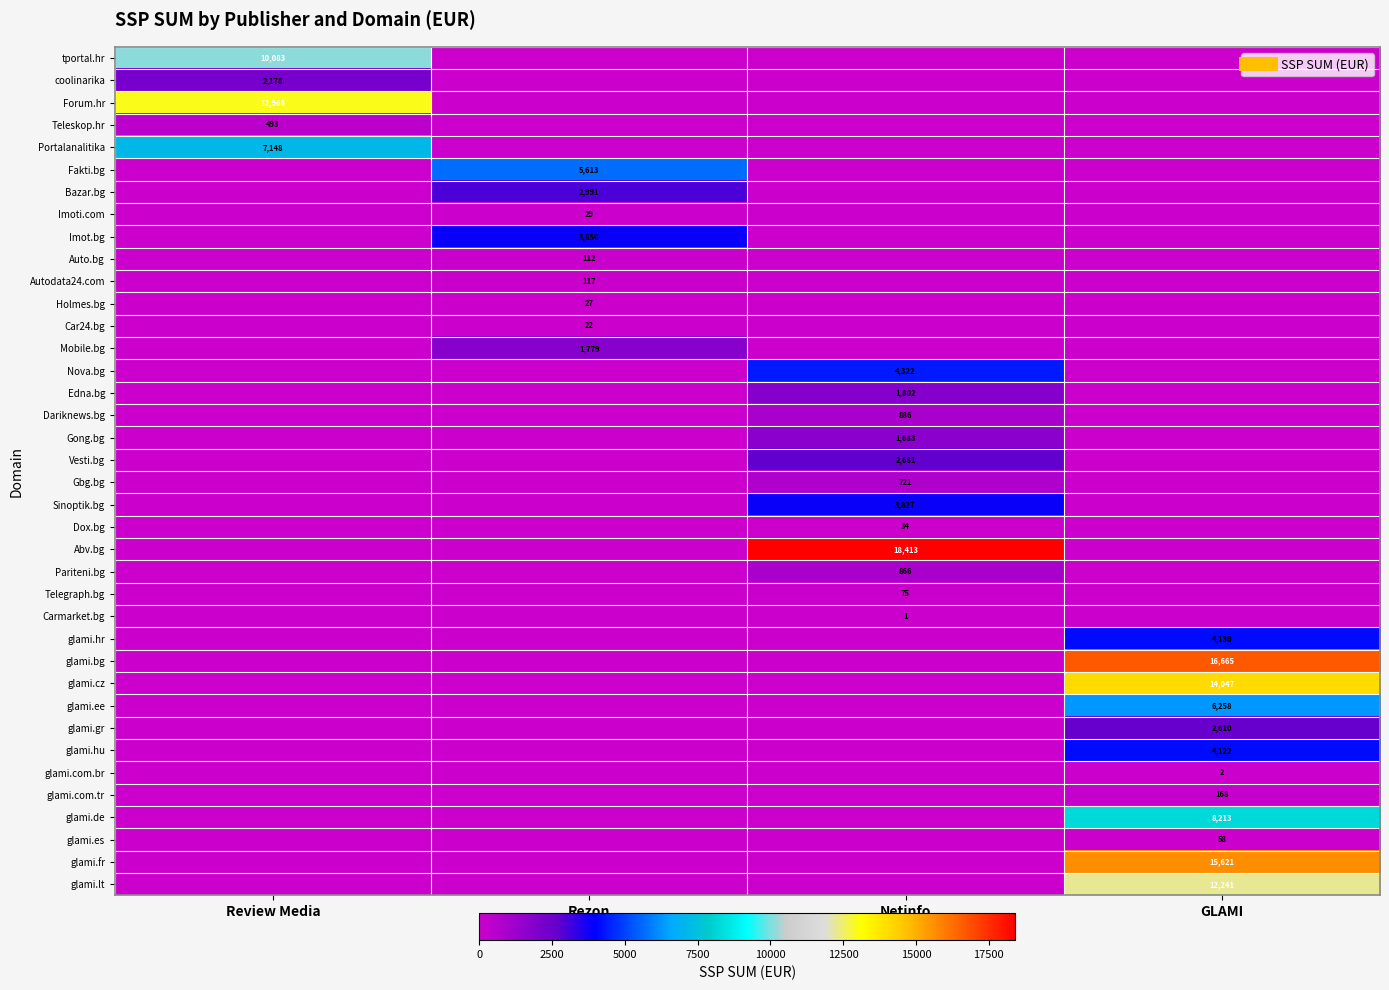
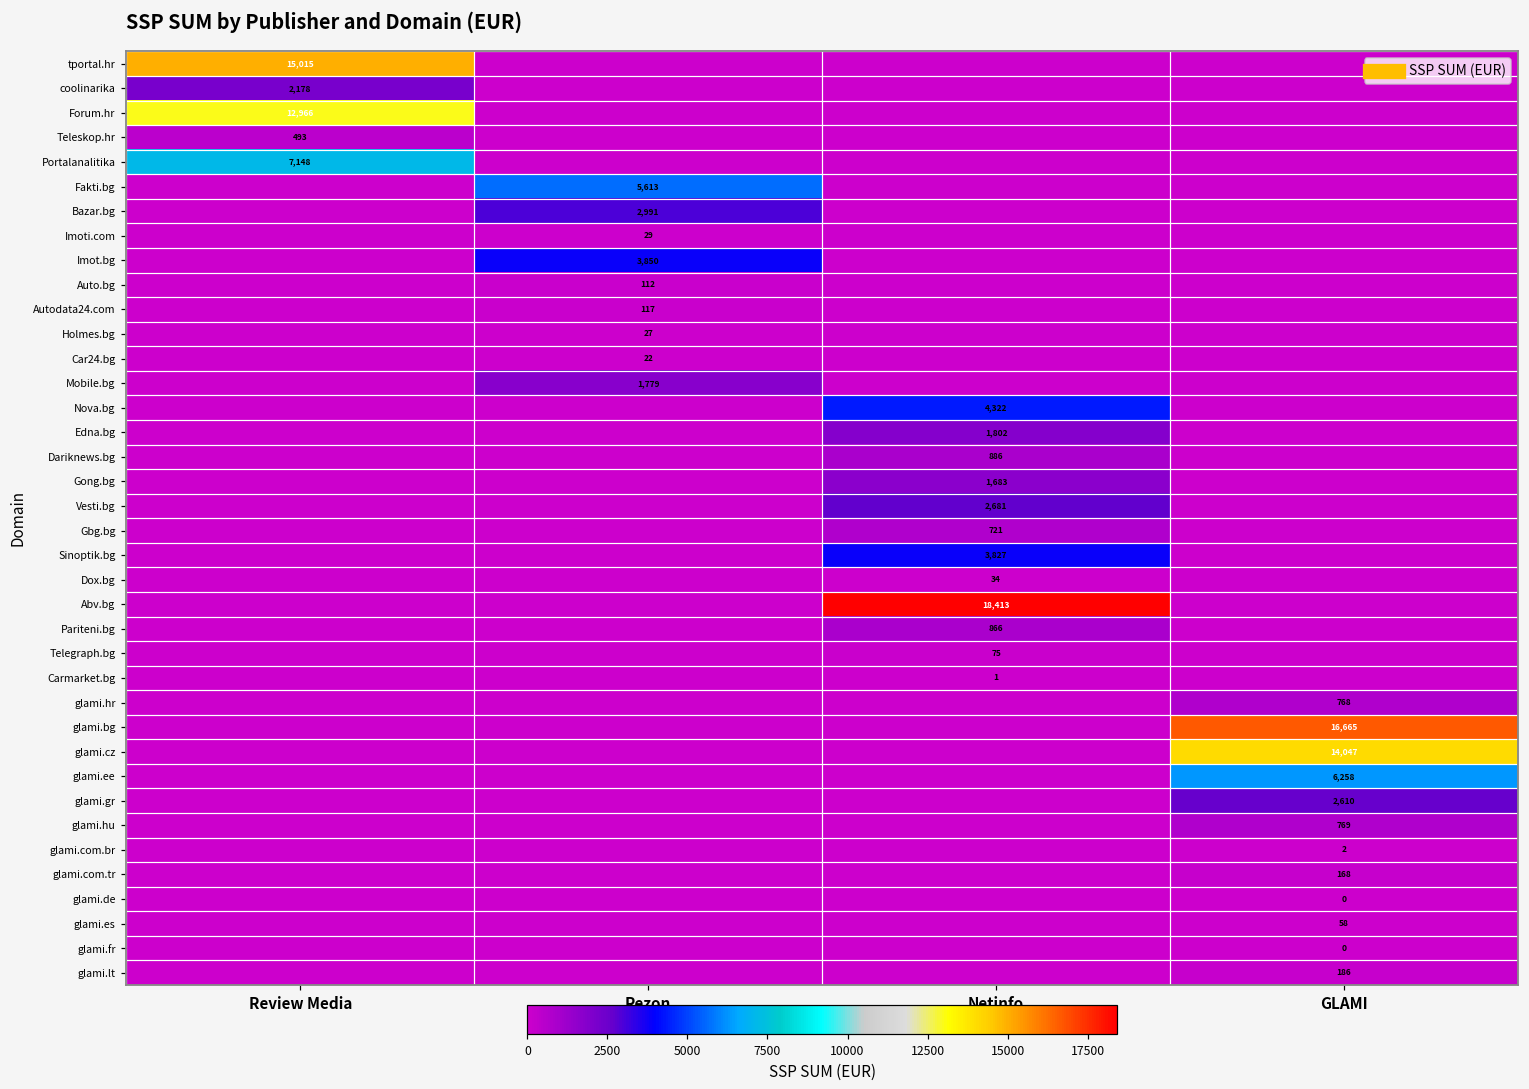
tportal.hr, Review Media: 10,083 -> 15,015
glami.hr, GLAMI: 4,130 -> 768
glami.hu, GLAMI: 4,122 -> 769
glami.de, GLAMI: 8,213 -> 0
glami.fr, GLAMI: 15,621 -> 0
glami.lt, GLAMI: 12,241 -> 186
